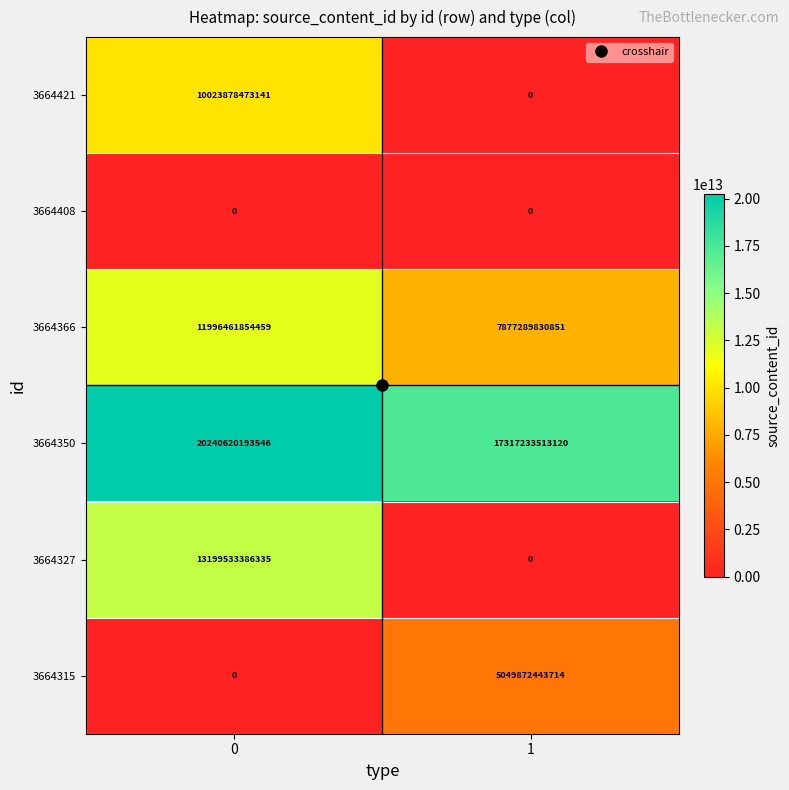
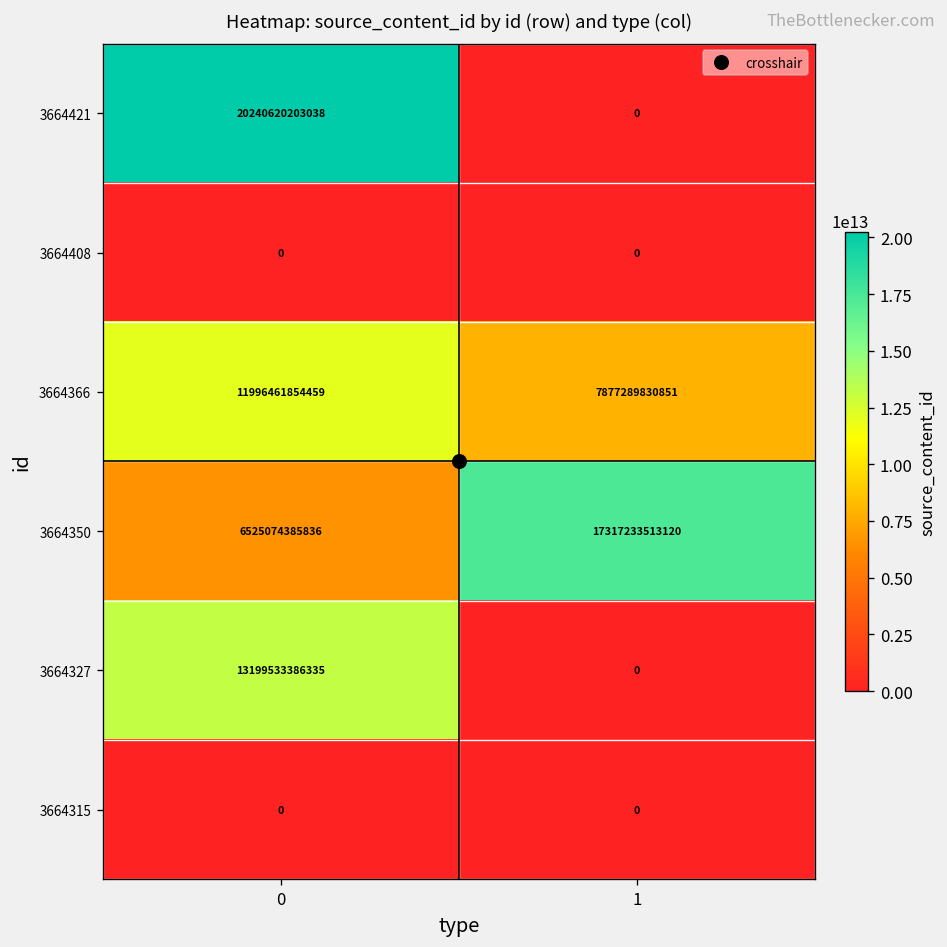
3664421, 0: 10023878473141 -> 20240620203038
3664350, 0: 20240620193546 -> 6525074385836
3664315, 1: 5049872443714 -> 0
